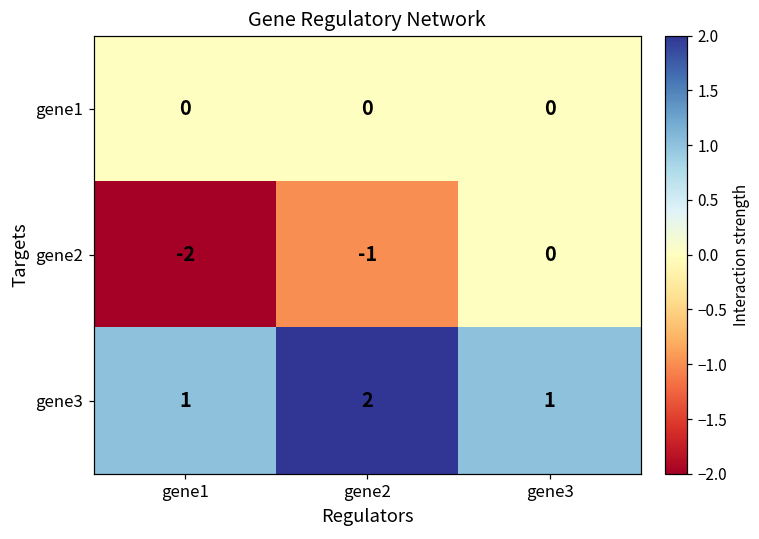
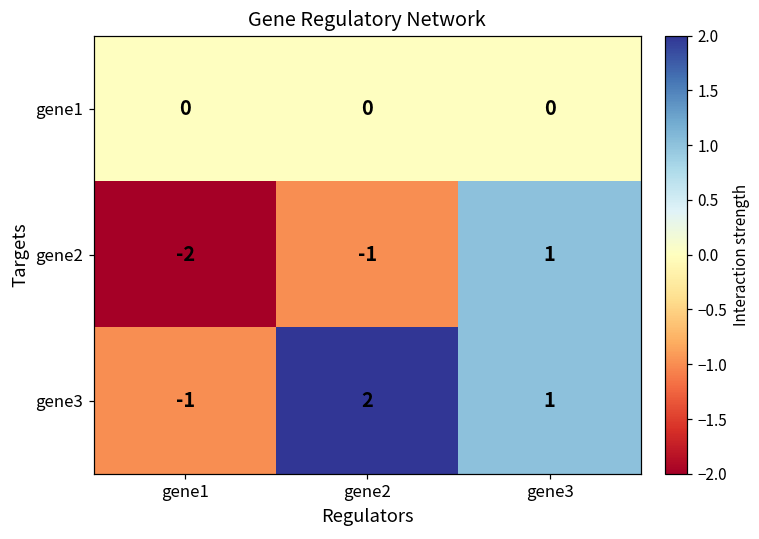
gene2, gene3: 0 -> 1
gene3, gene1: 1 -> -1
